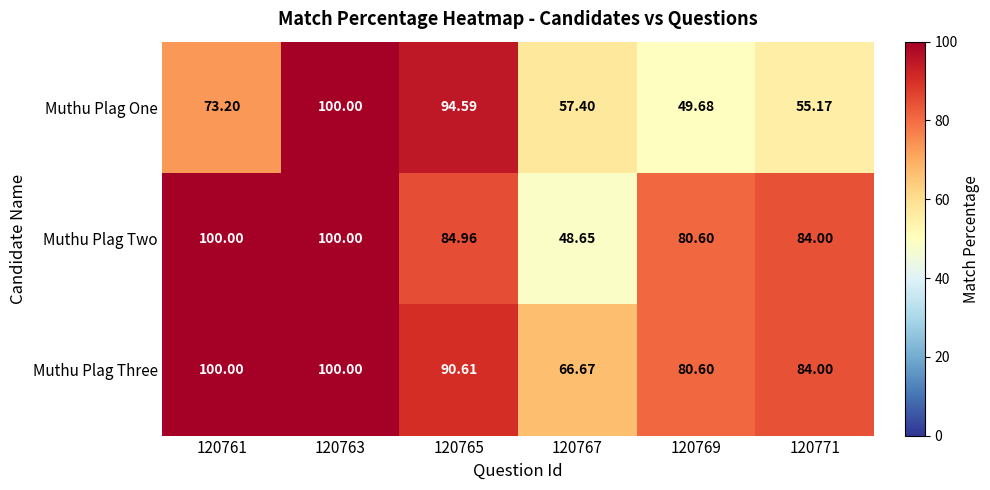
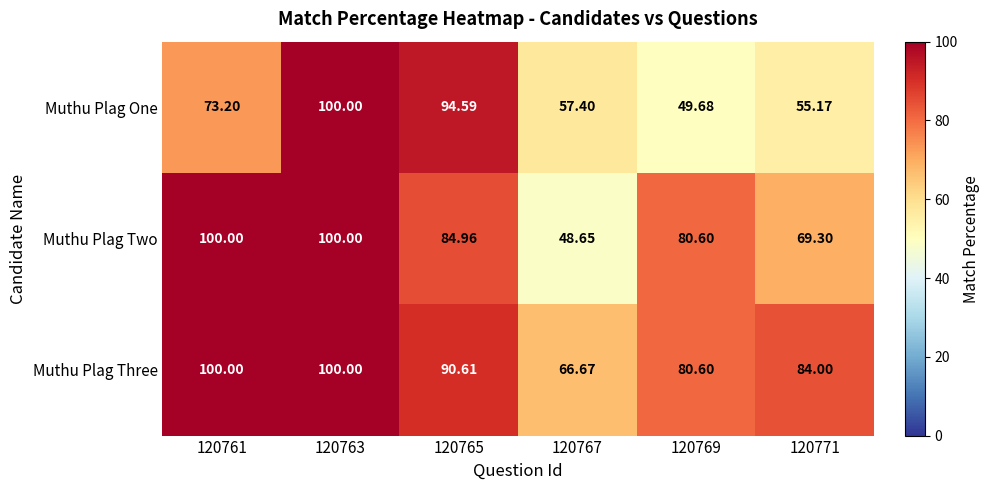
Muthu Plag Two, 120771: 84.00 -> 69.30
